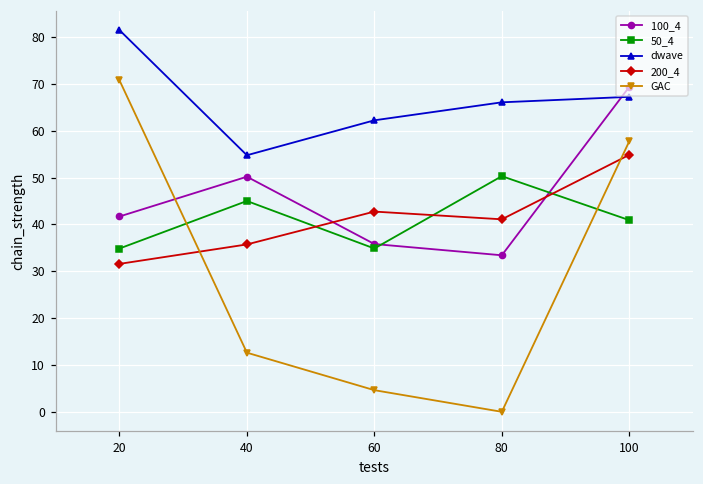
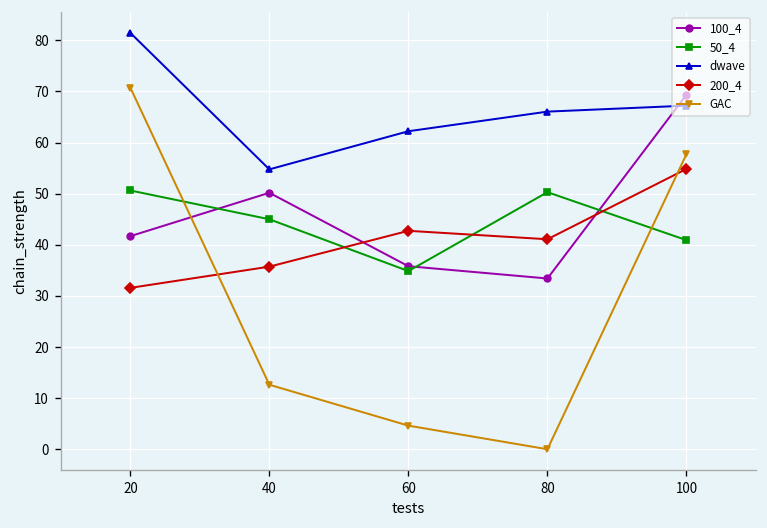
50_4, 20: 35 -> 51
